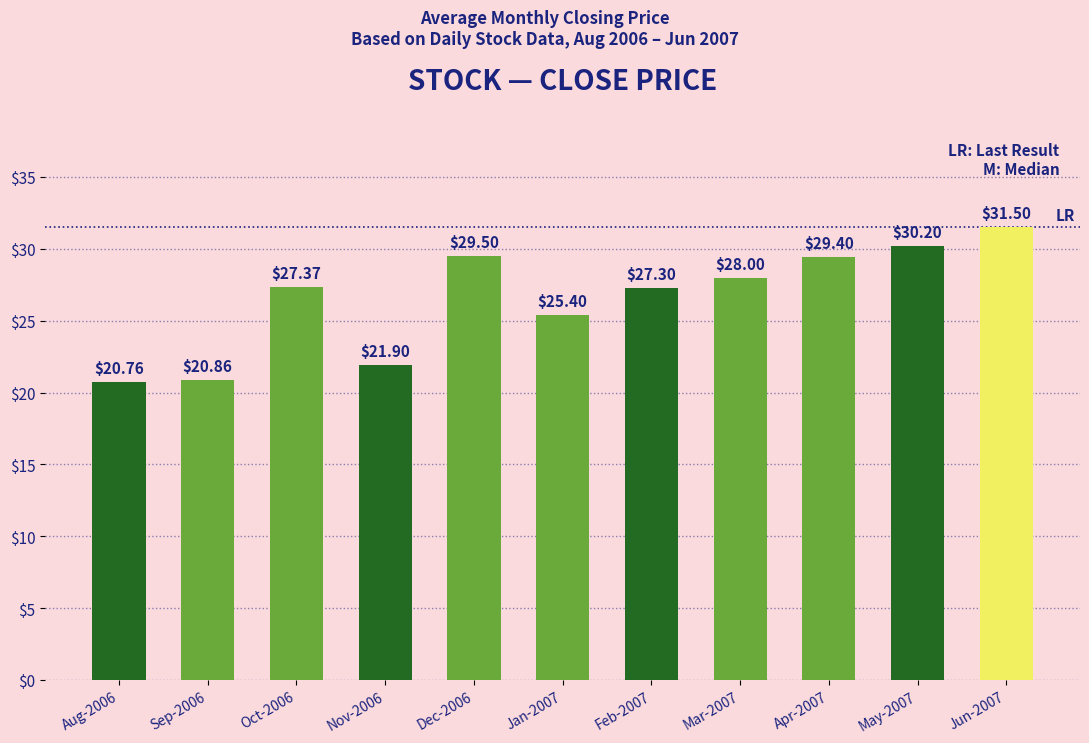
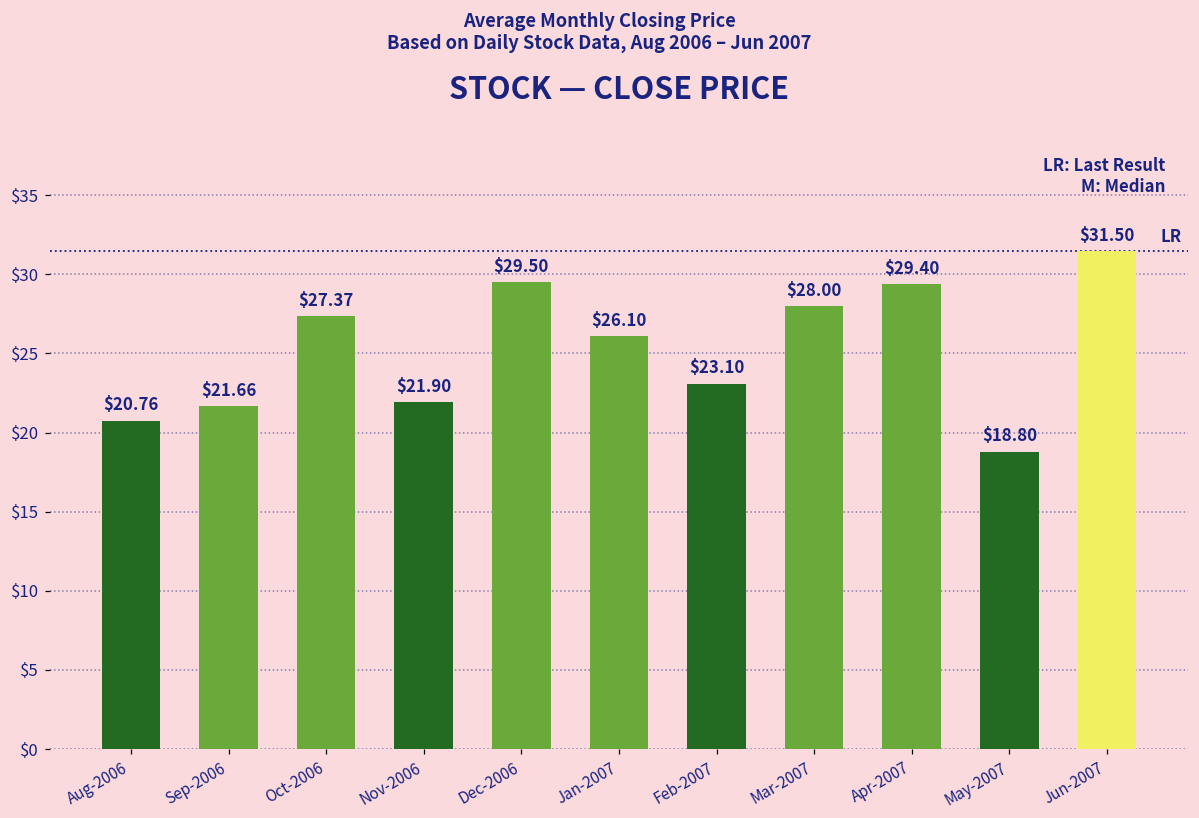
Sep-2006: $20.86 -> $21.66
Jan-2007: $25.40 -> $26.10
Feb-2007: $27.30 -> $23.10
May-2007: $30.20 -> $18.80
